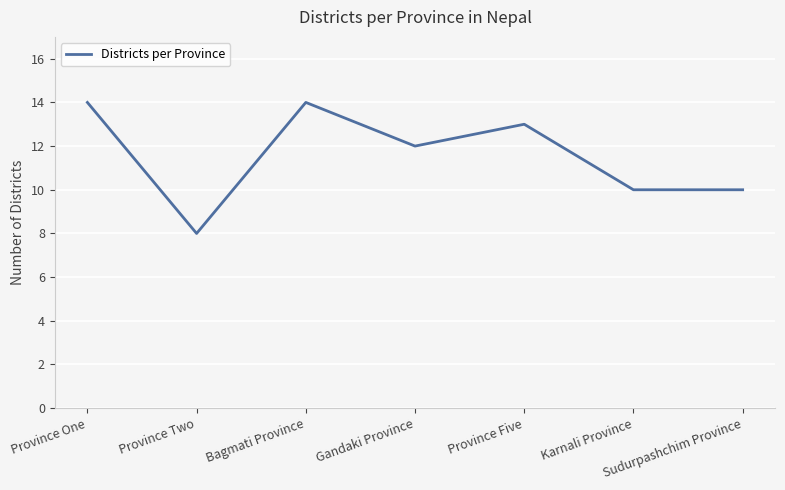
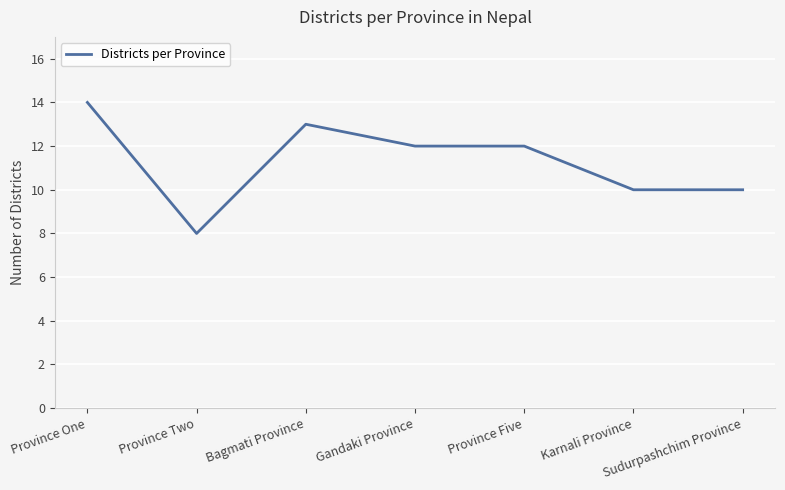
Bagmati Province: 14 -> 13
Province Five: 13 -> 12
